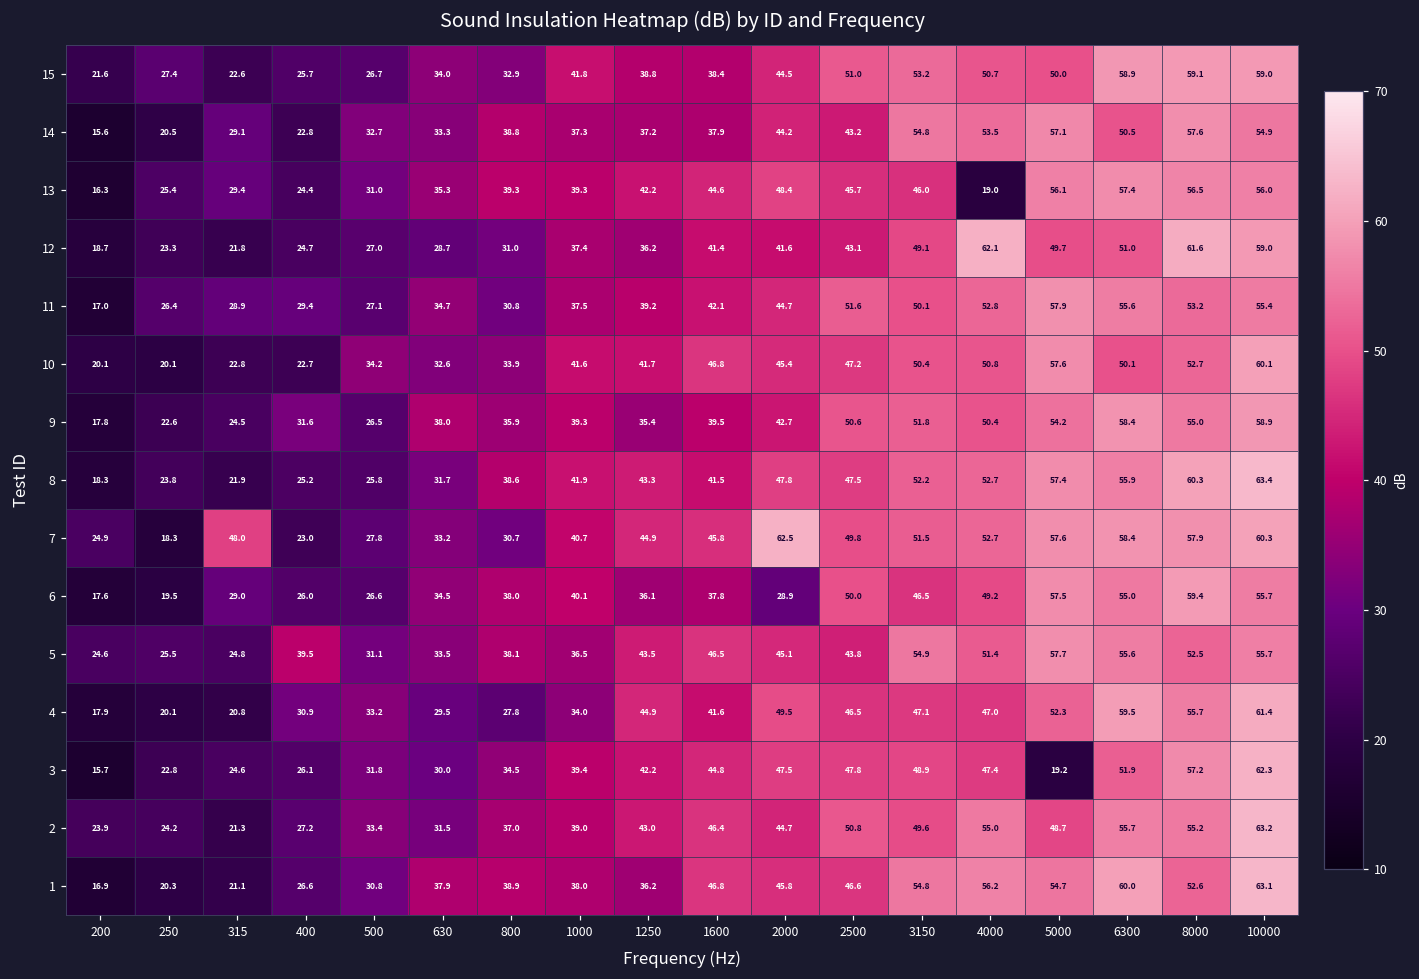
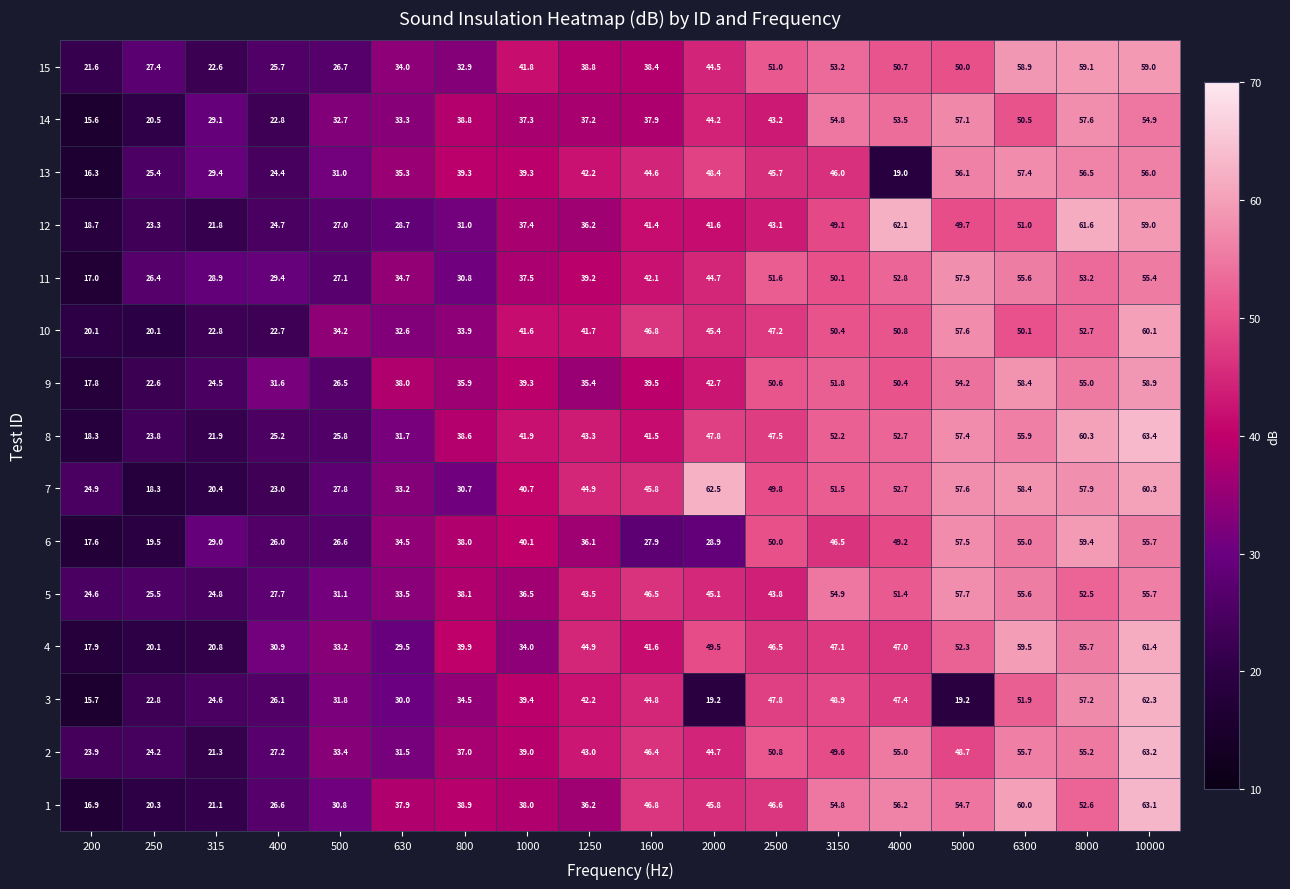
7, 315: 48.0 -> 20.4
6, 1600: 37.8 -> 27.9
5, 400: 39.5 -> 27.7
4, 800: 27.8 -> 39.9
3, 2000: 47.5 -> 19.2
